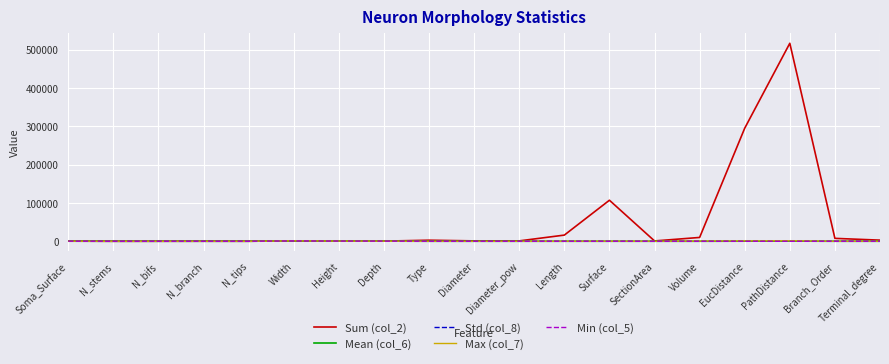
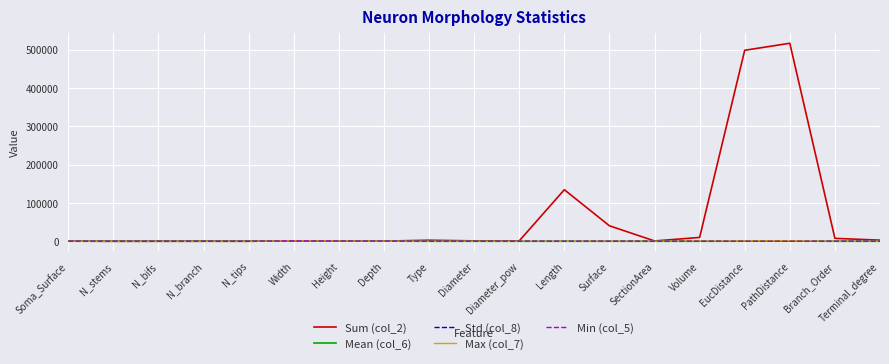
Sum (col_2), Length: 20000 -> 130000
Sum (col_2), Surface: 110000 -> 40000
Sum (col_2), EucDistance: 290000 -> 500000
